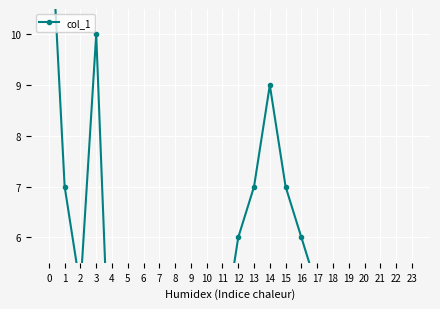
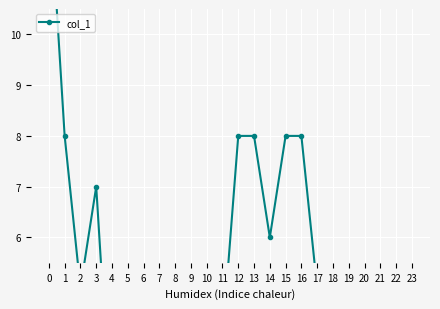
1: 7 -> 8
3: 10 -> 7
12: 6 -> 8
13: 7 -> 8
14: 9 -> 6
15: 7 -> 8
16: 6 -> 8
